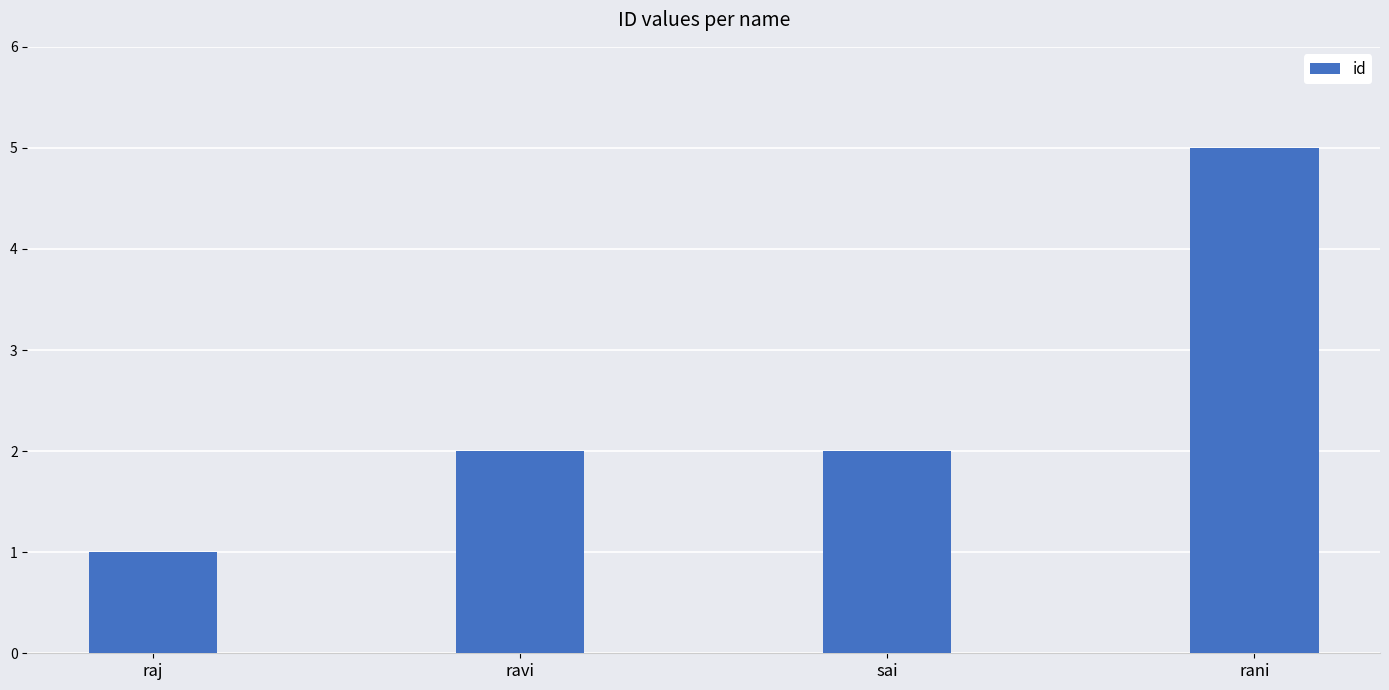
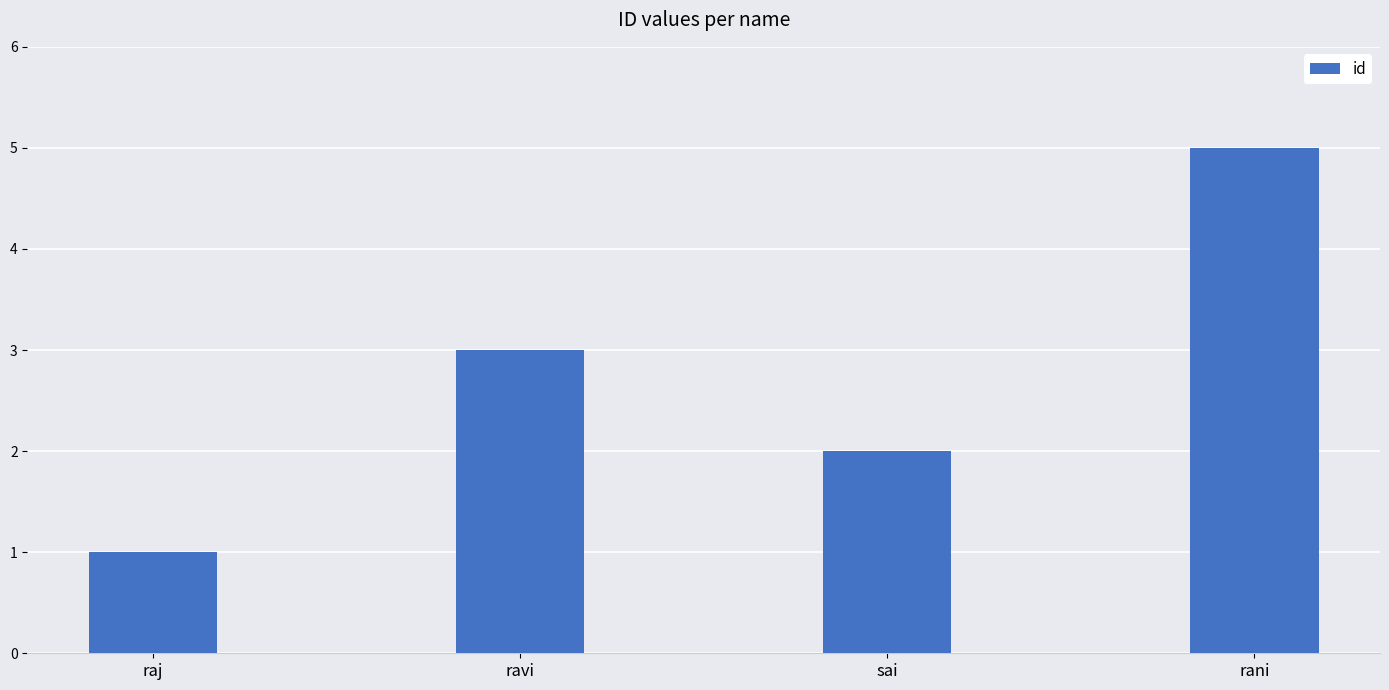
ravi: 2 -> 3
